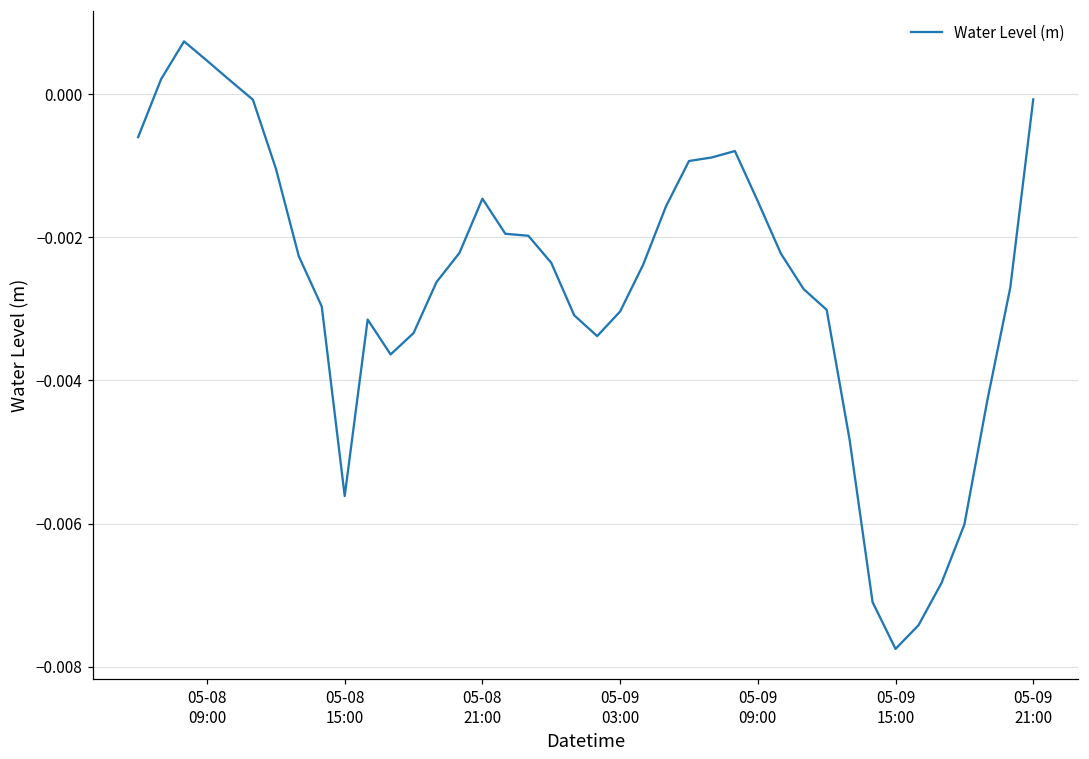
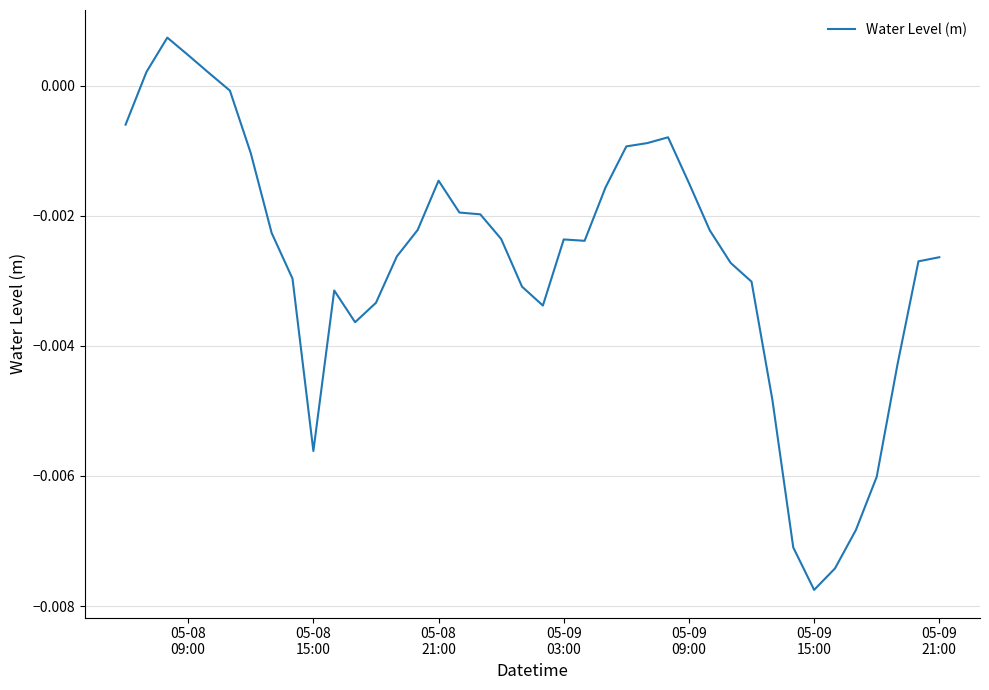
05-09 03:00: -0.0030 -> -0.0024
05-09 21:00: -0.0001 -> -0.0026
